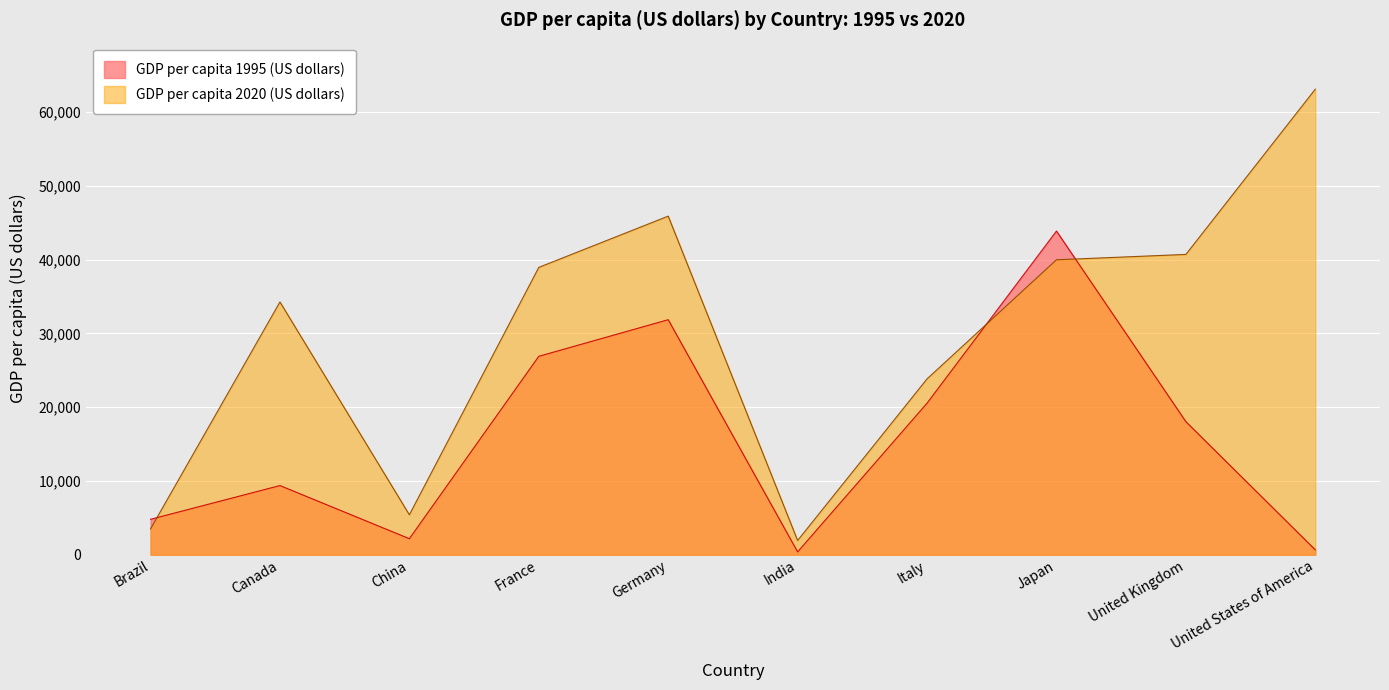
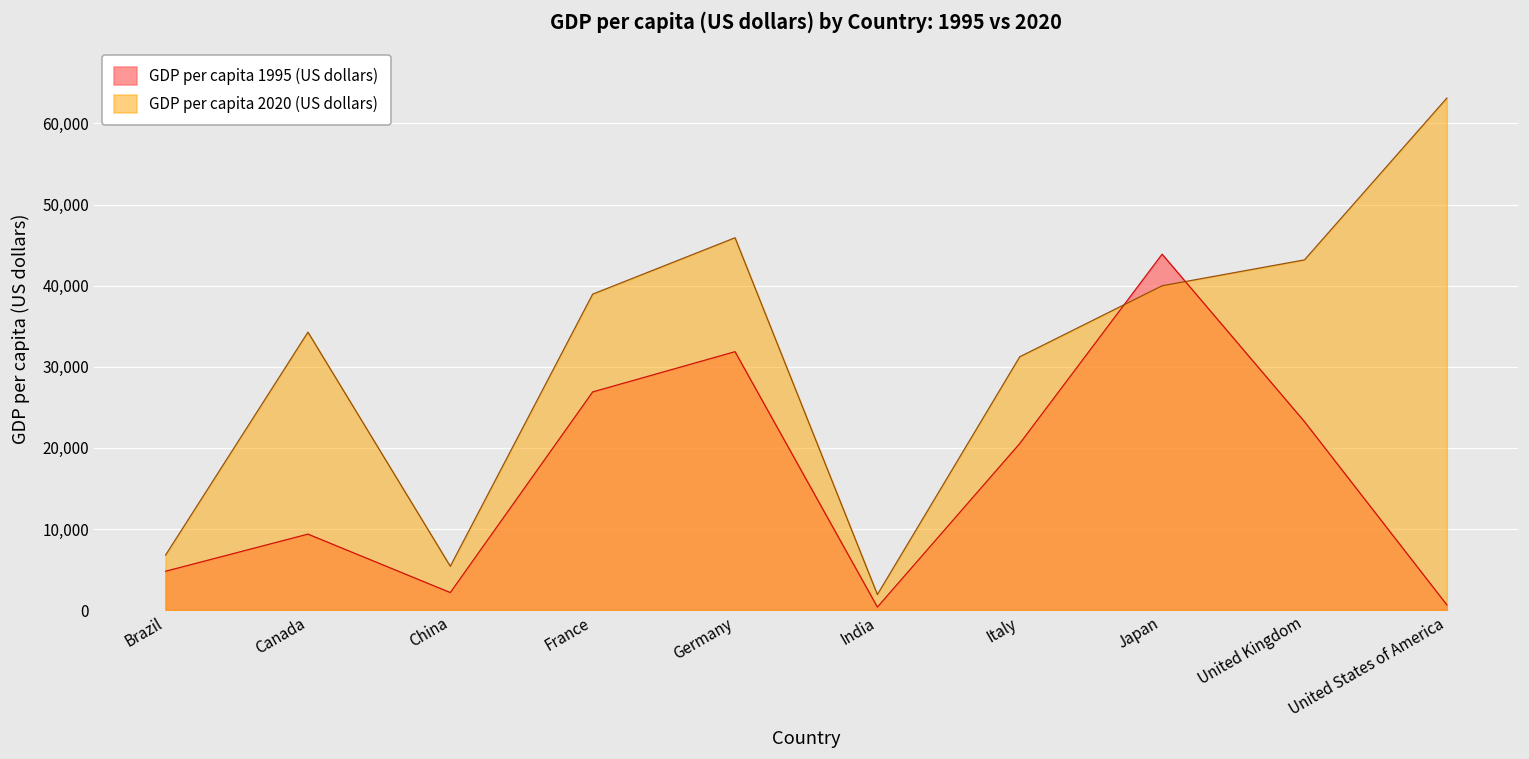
GDP per capita 2020 (US dollars), Brazil: 4,000 -> 7,000
GDP per capita 2020 (US dollars), Italy: 24,000 -> 31,000
GDP per capita 1995 (US dollars), United Kingdom: 18,000 -> 23,000
GDP per capita 2020 (US dollars), United Kingdom: 41,000 -> 43,000
